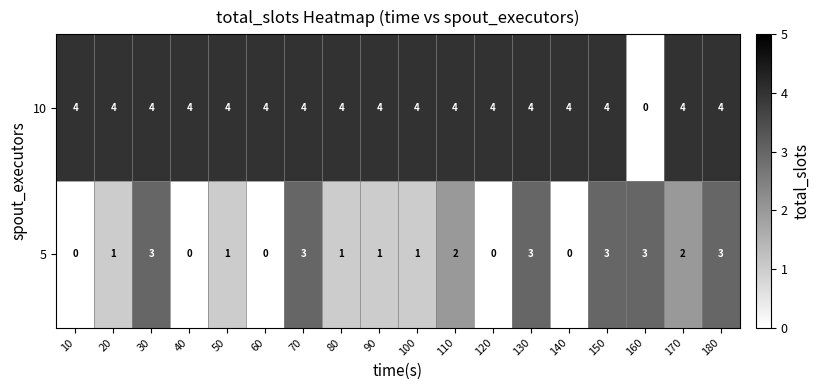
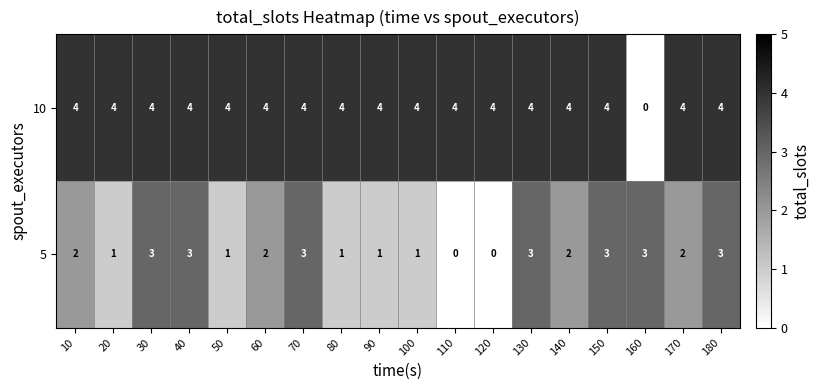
5, 10: 0 -> 2
5, 40: 0 -> 3
5, 60: 0 -> 2
5, 110: 2 -> 0
5, 140: 0 -> 2
